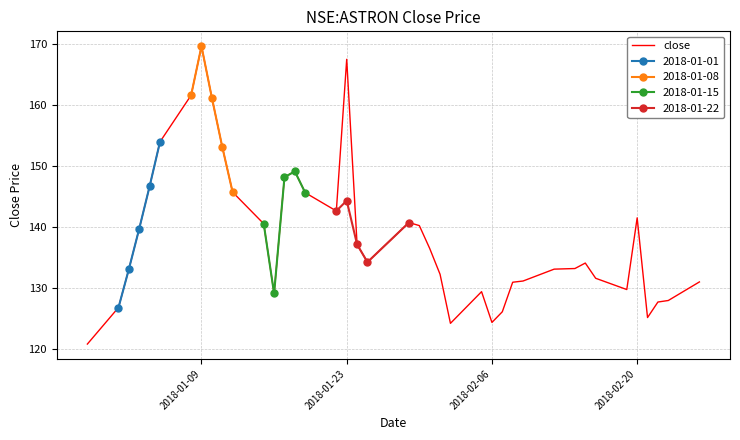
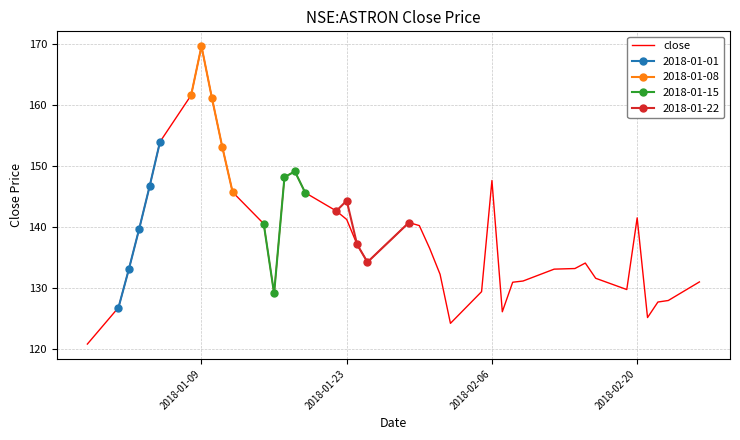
close, 2018-01-23: 168 -> 141
close, 2018-02-06: 124 -> 148
